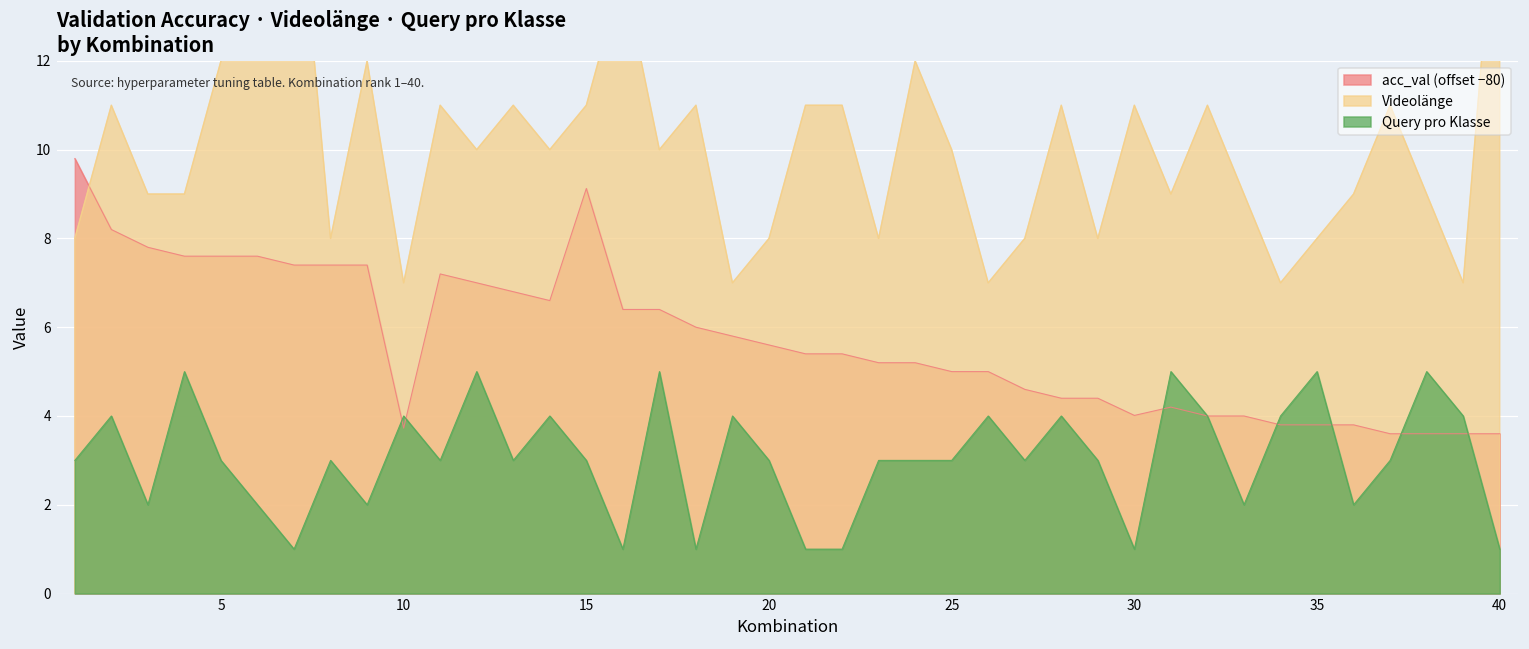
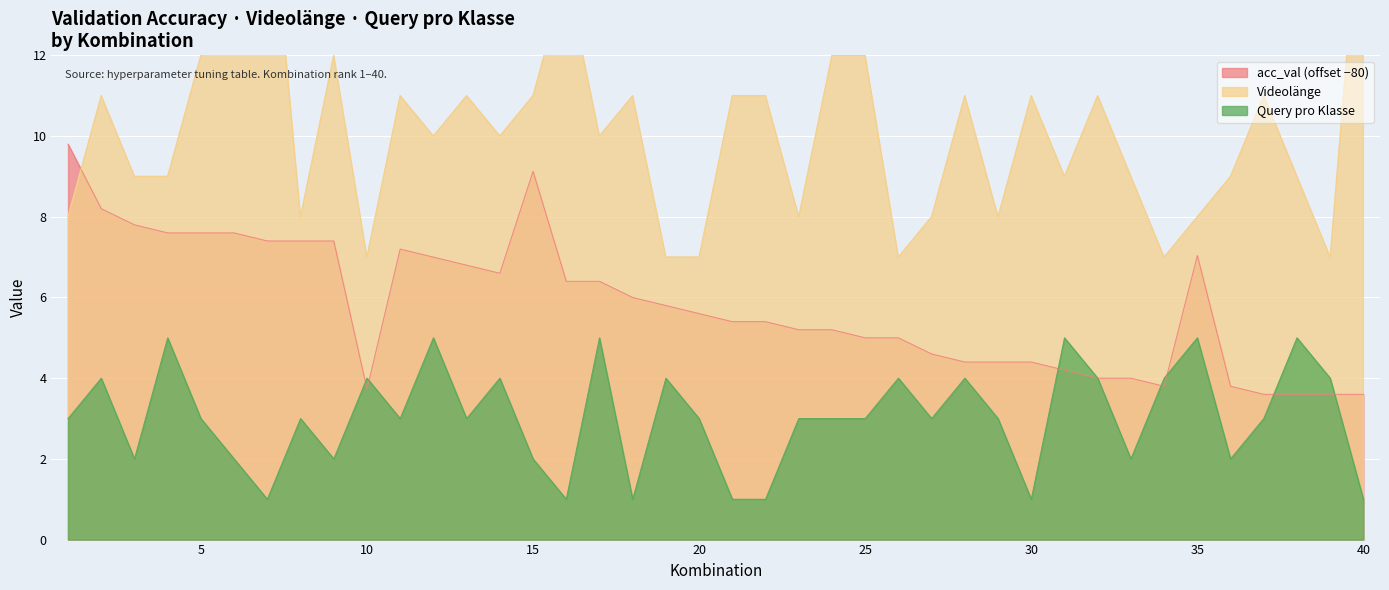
Query pro Klasse, 15: 3 -> 2
Videolänge, 20: 8 -> 7
Videolänge, 25: 10 -> 12
acc_val (offset −80), 30: 4.0 -> 4.4
acc_val (offset −80), 35: 3.8 -> 7.0
